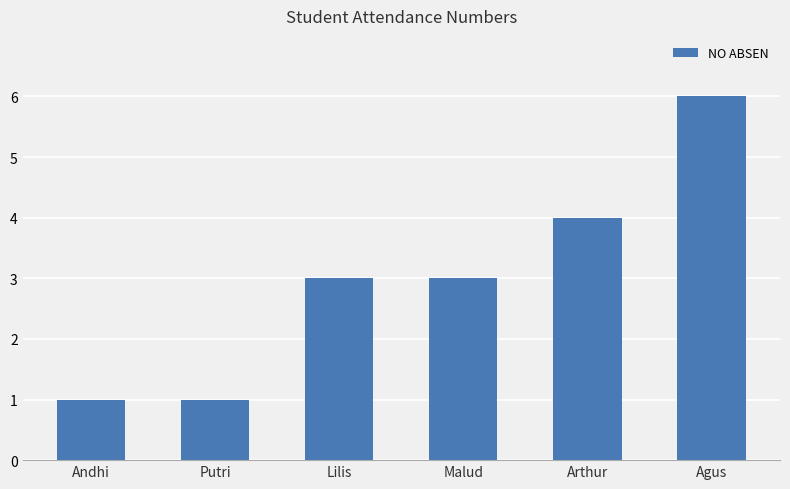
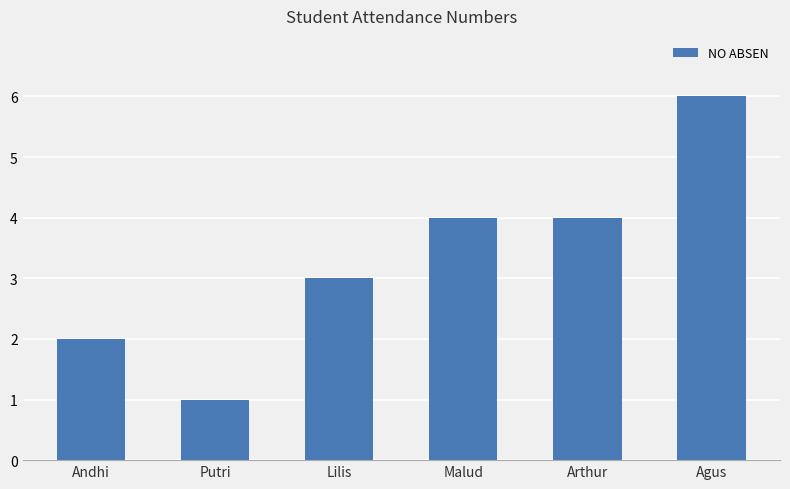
Andhi: 1 -> 2
Malud: 3 -> 4
